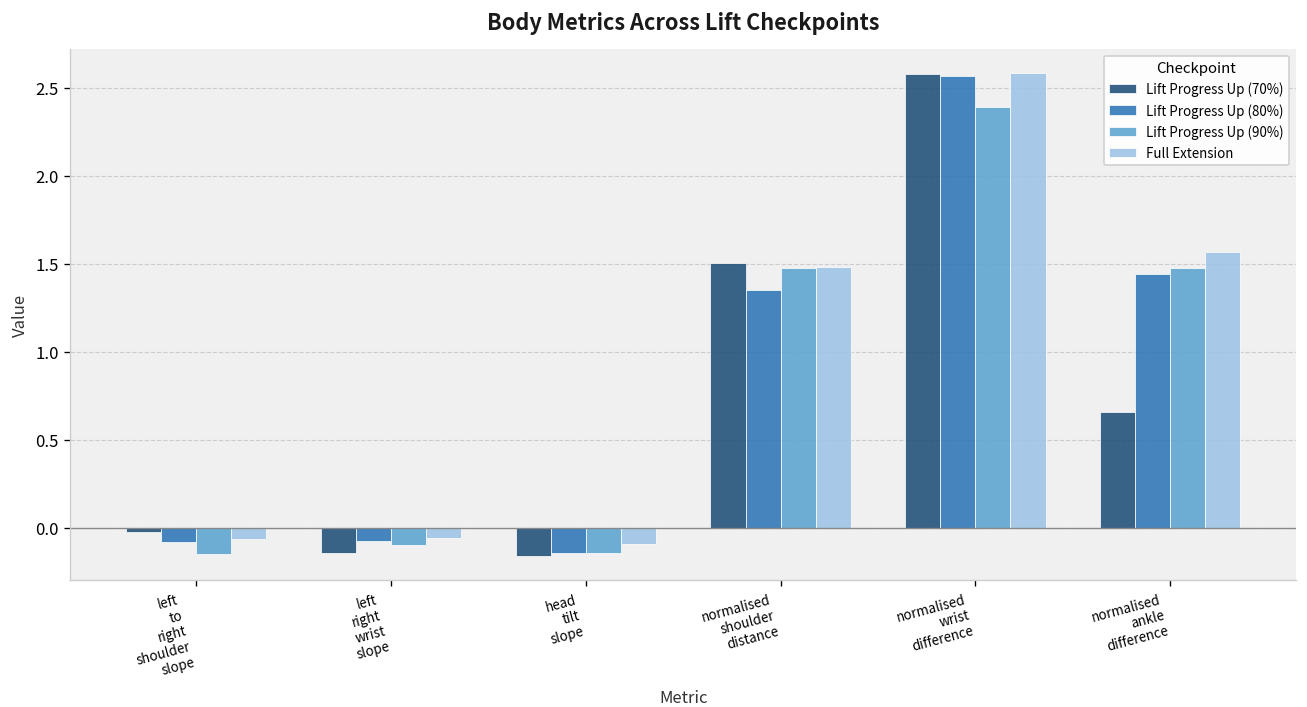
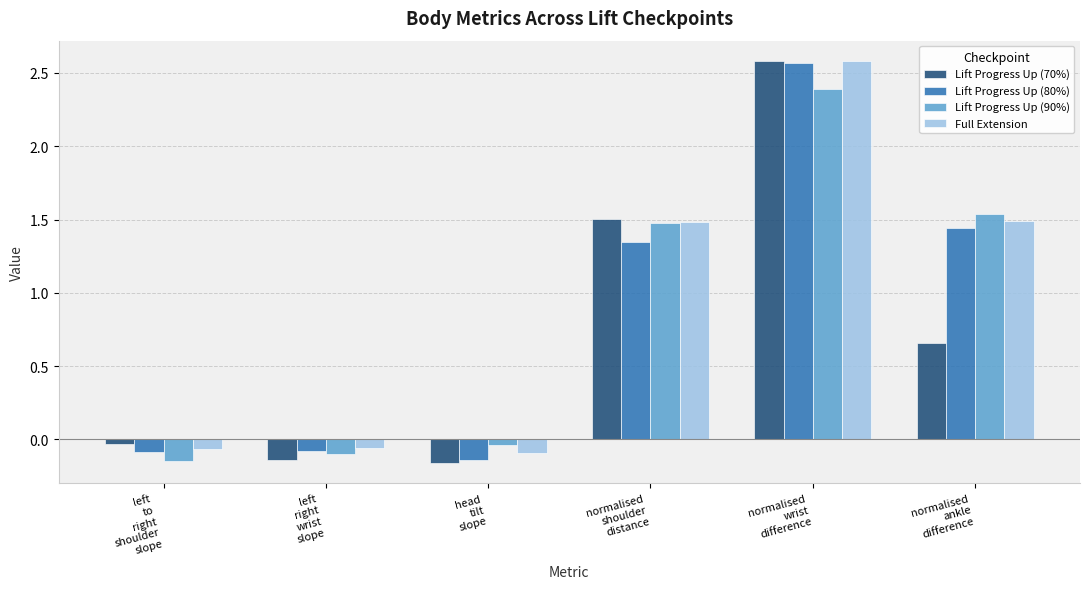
Lift Progress Up (90%), head tilt slope: -0.14 -> -0.04
Lift Progress Up (90%), normalised ankle difference: 1.48 -> 1.53
Full Extension, normalised ankle difference: 1.56 -> 1.49
